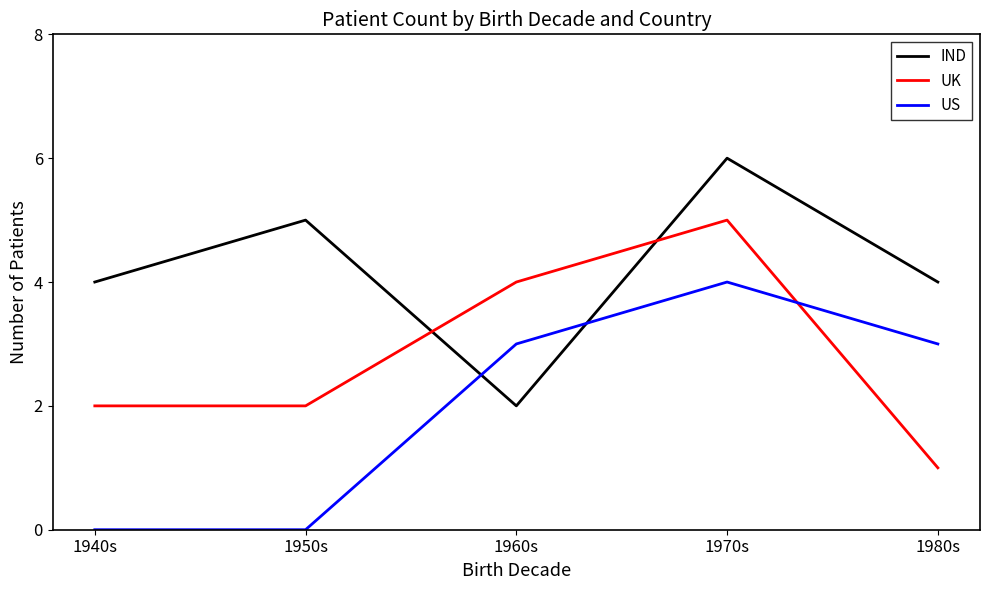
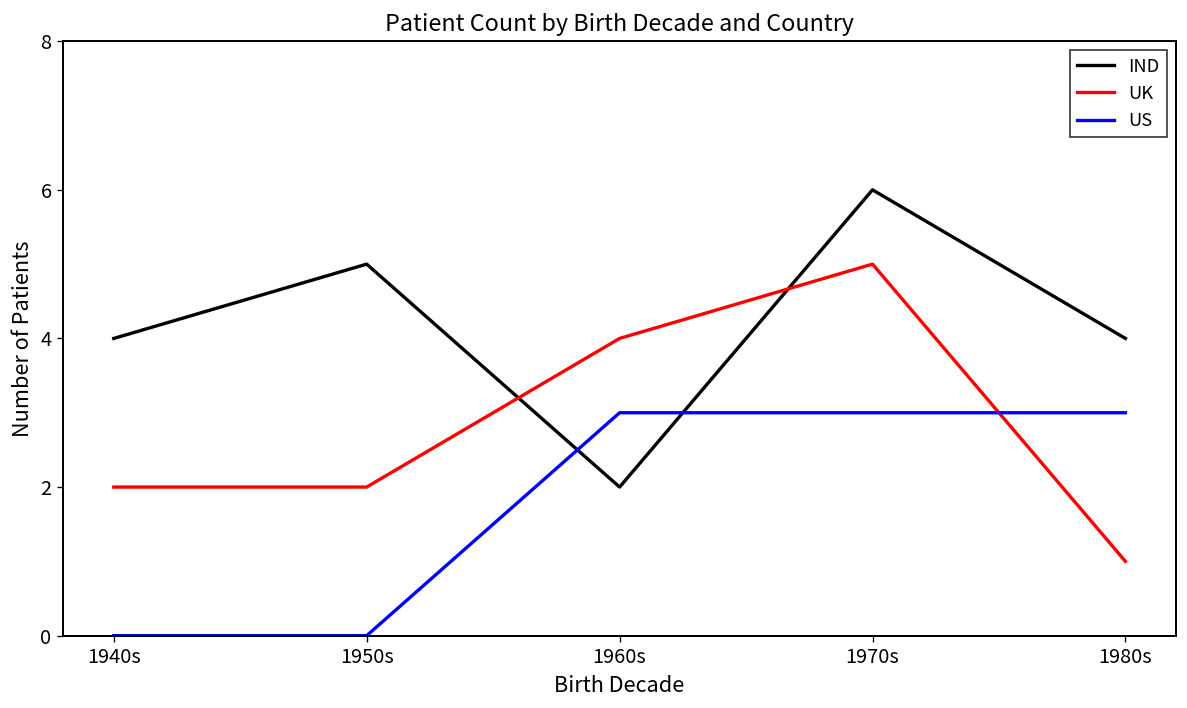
US, 1970s: 4 -> 3
